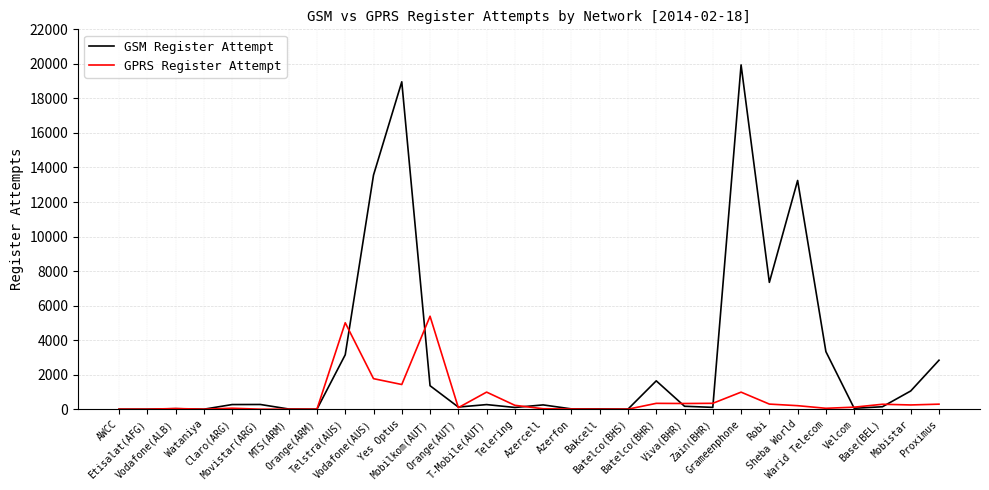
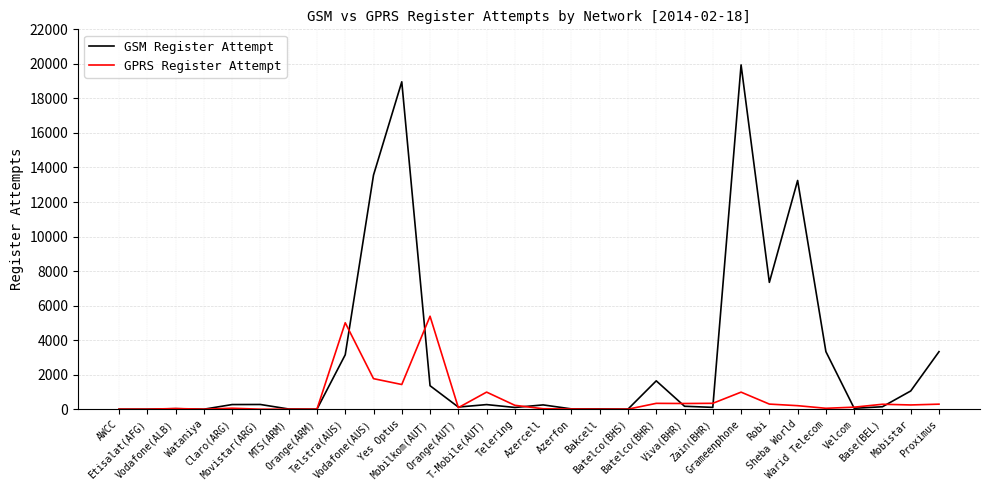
GSM Register Attempt, Proximus: 2800 -> 3300
